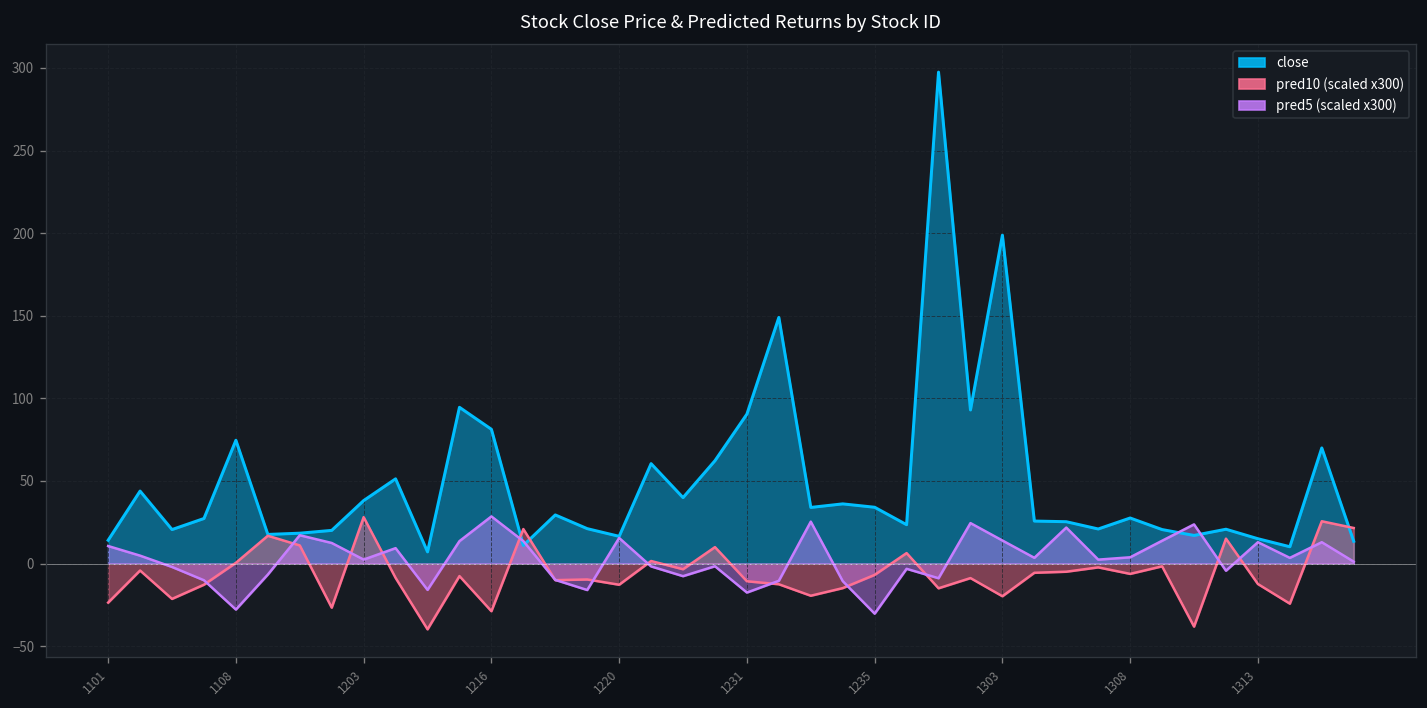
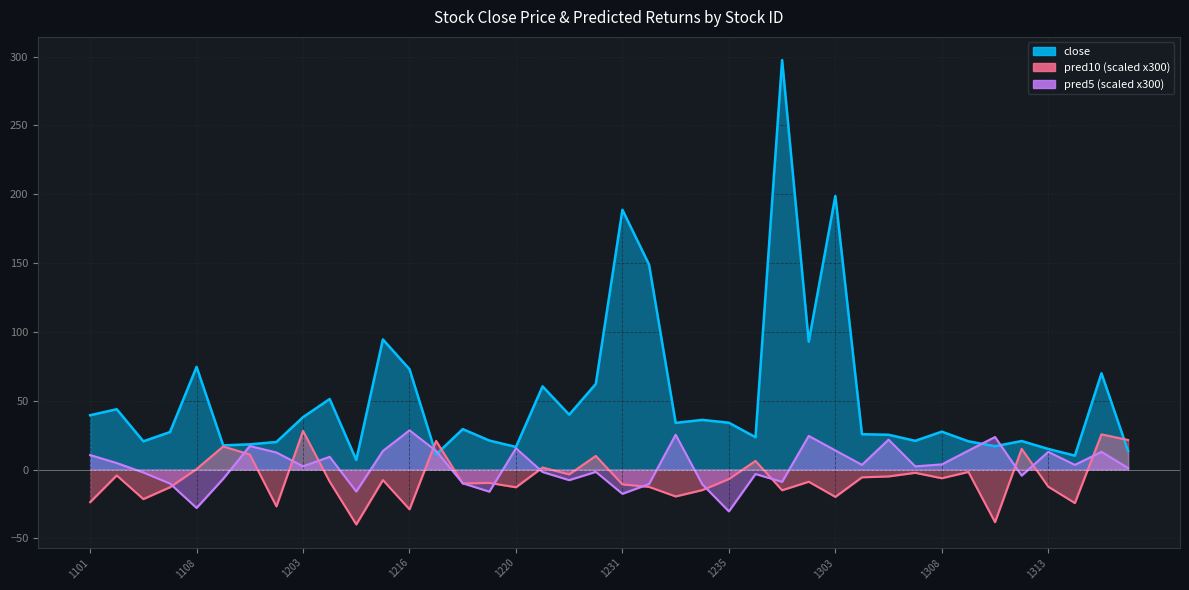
close, 1101: 14 -> 40
close, 1216: 81 -> 73
close, 1231: 91 -> 189
